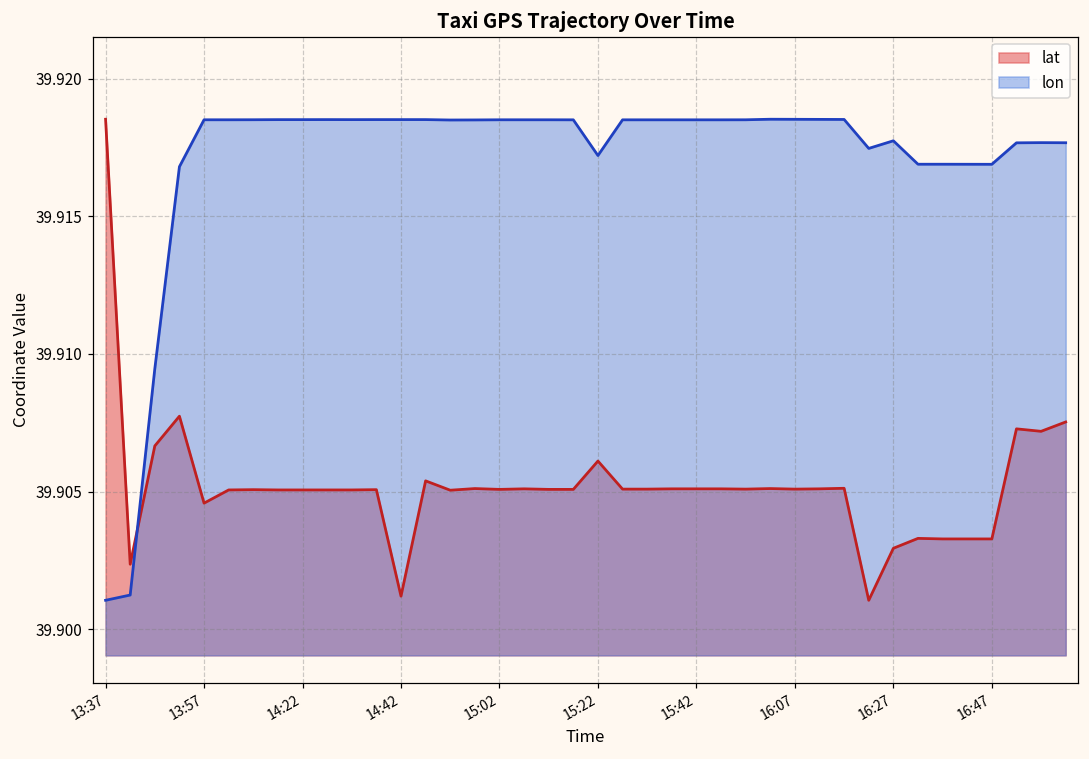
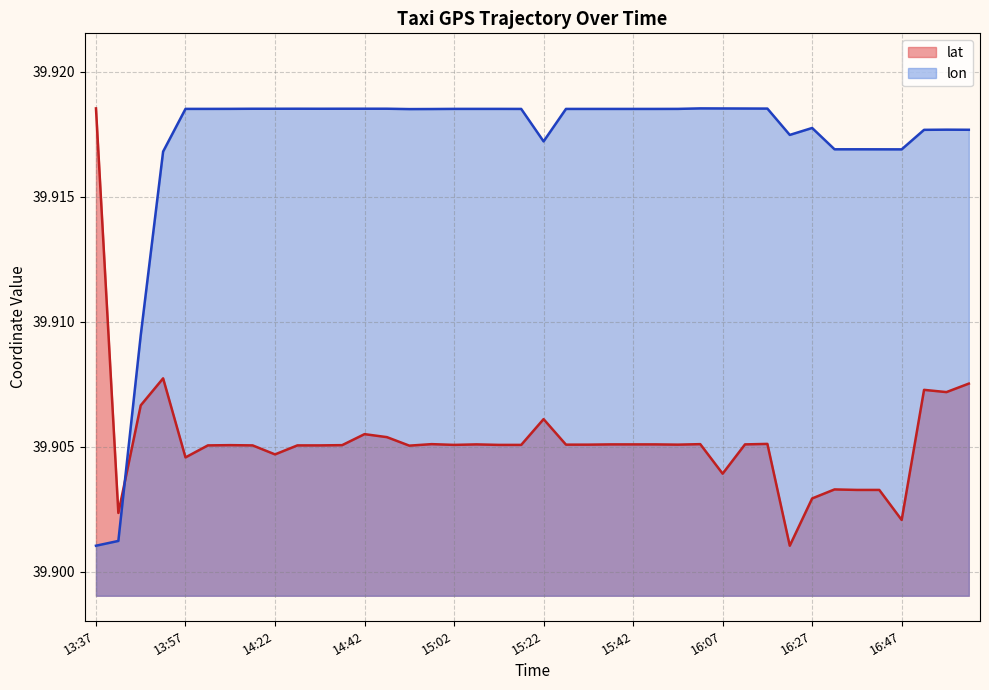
lat, 14:22: 39.9051 -> 39.9047
lat, 14:42: 39.9012 -> 39.9055
lat, 16:07: 39.9051 -> 39.9039
lat, 16:47: 39.9033 -> 39.9021
